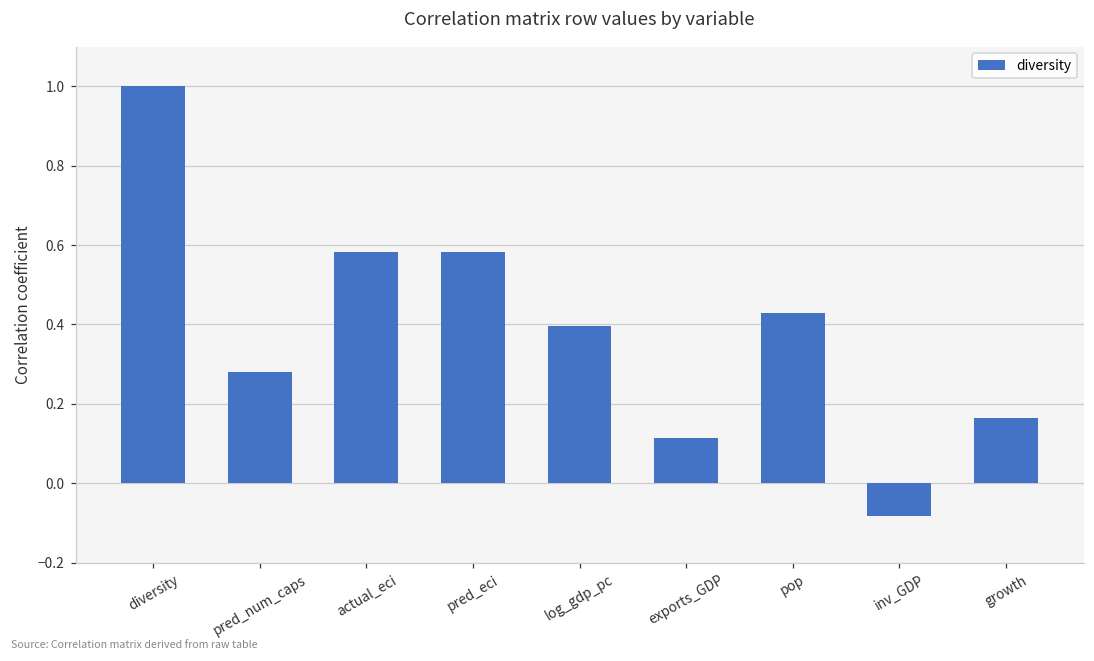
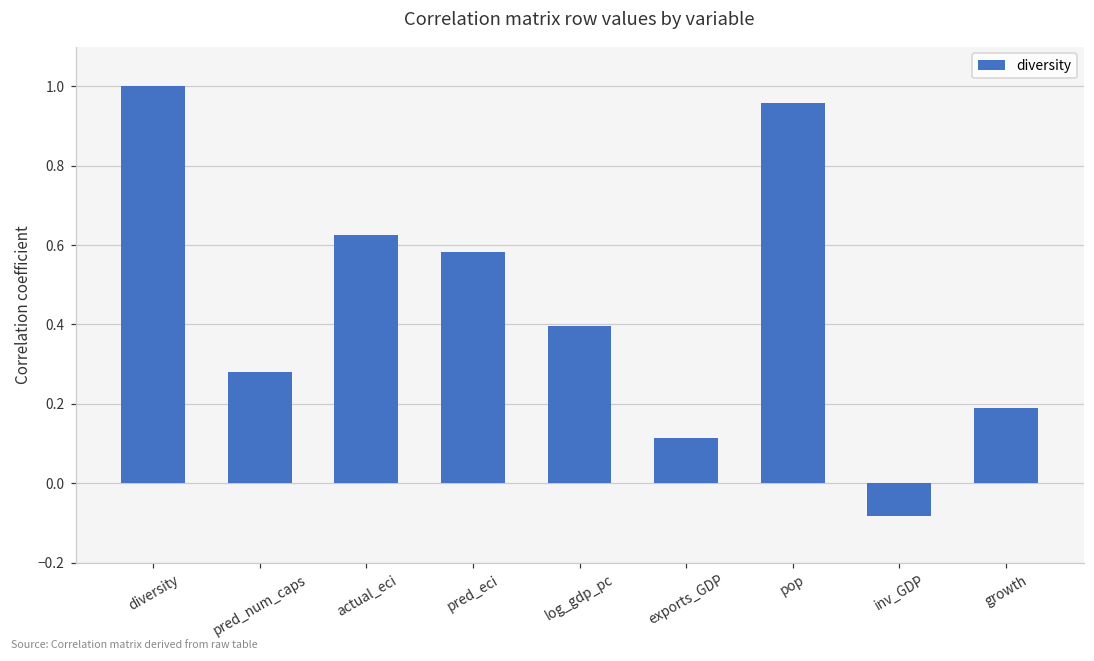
actual_eci: 0.58 -> 0.63
pop: 0.43 -> 0.96
growth: 0.16 -> 0.19
